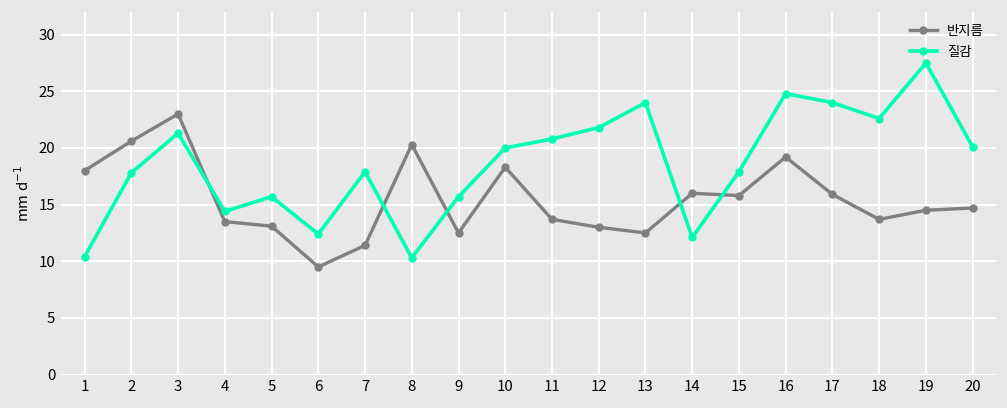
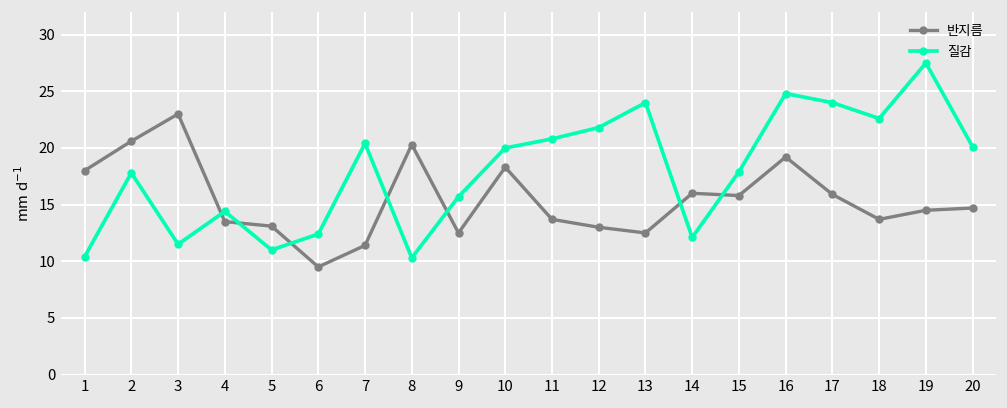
질감, 3: 21 -> 12
질감, 5: 16 -> 11
질감, 7: 18 -> 20
